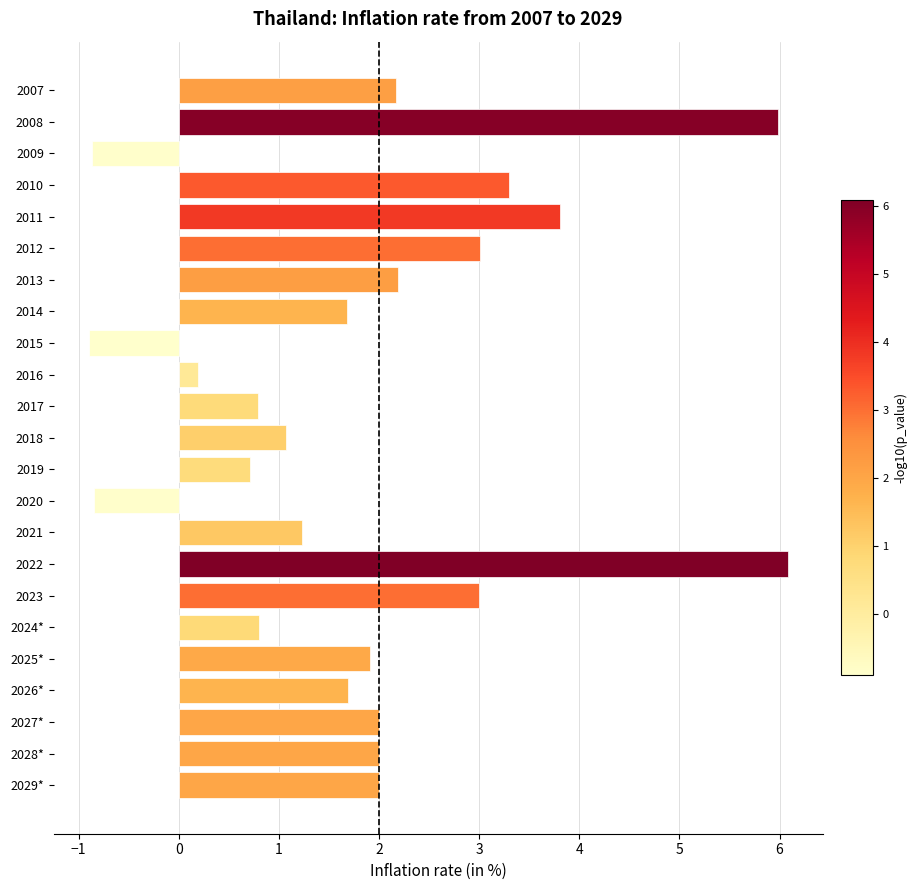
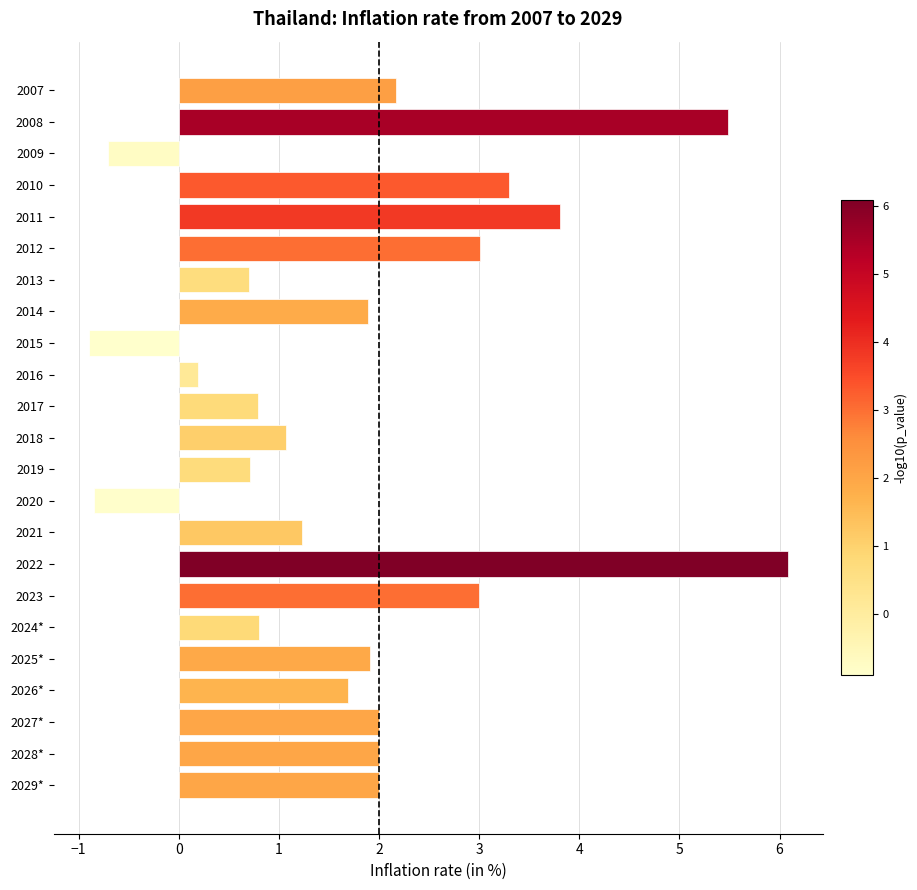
2008: 5.98 -> 5.49
2009: -0.87 -> -0.71
2013: 2.19 -> 0.70
2014: 1.68 -> 1.89
